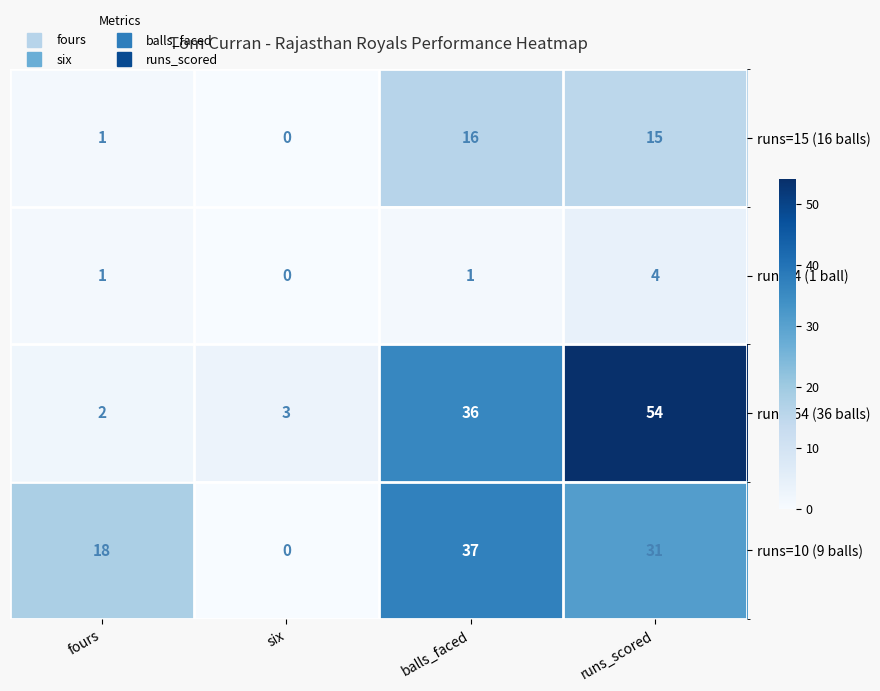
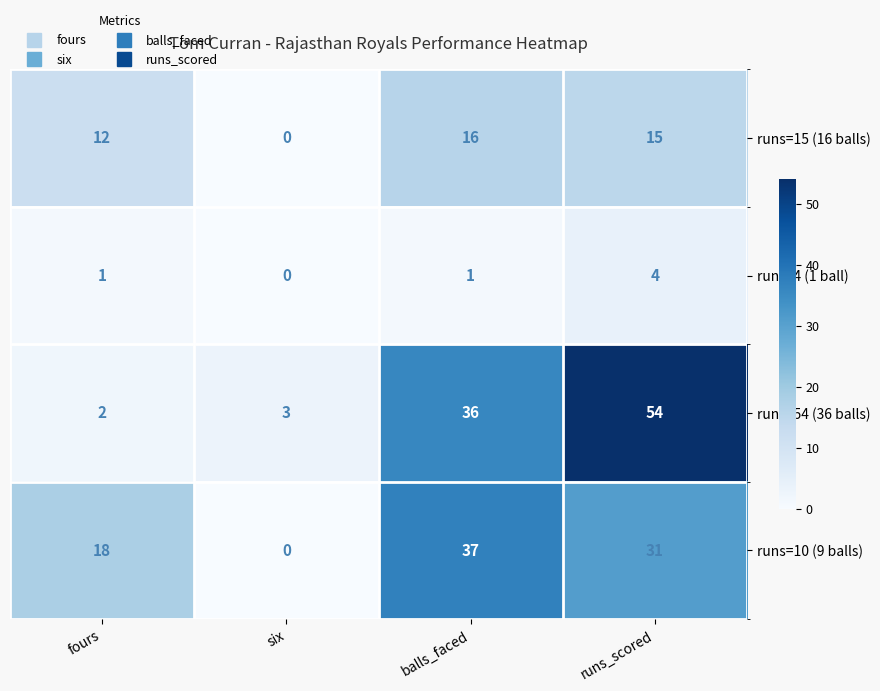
runs=15 (16 balls), fours: 1 -> 12
